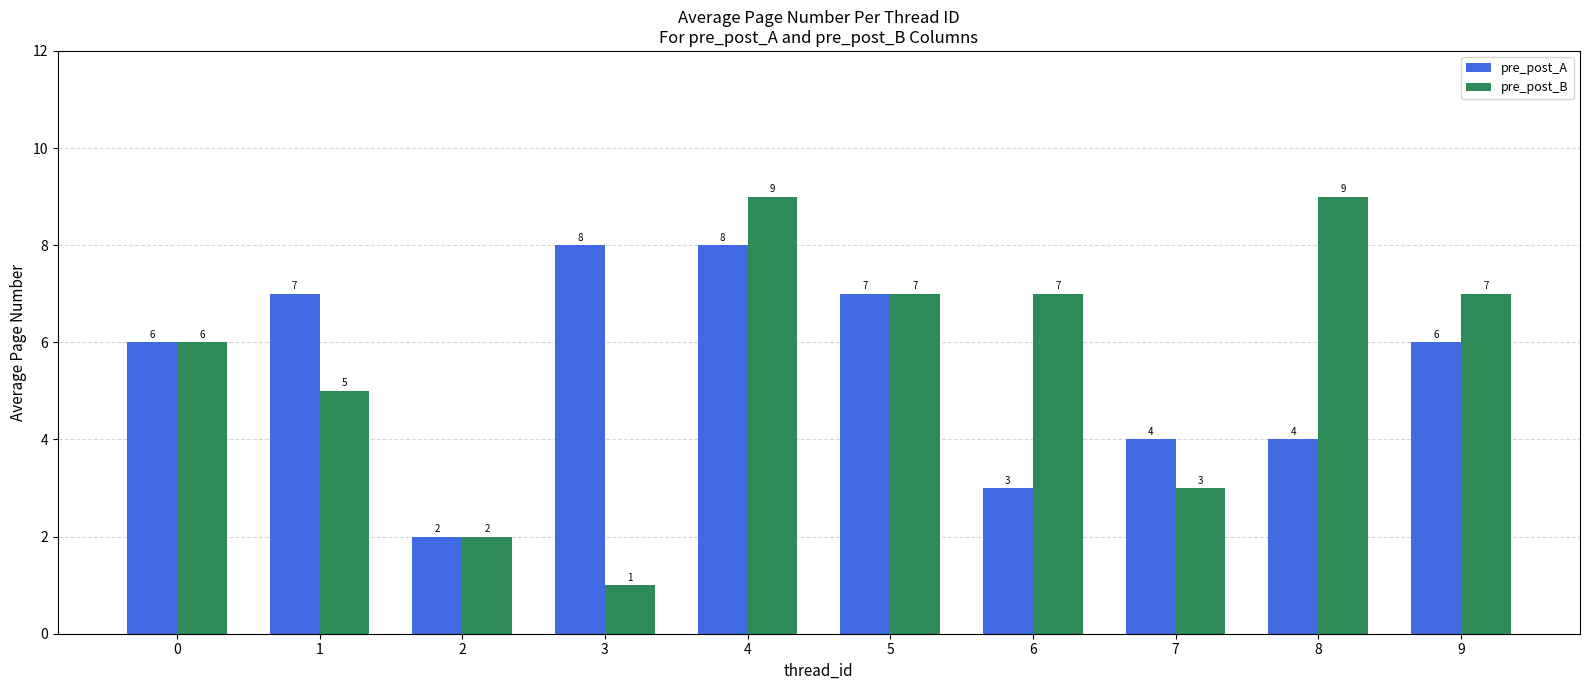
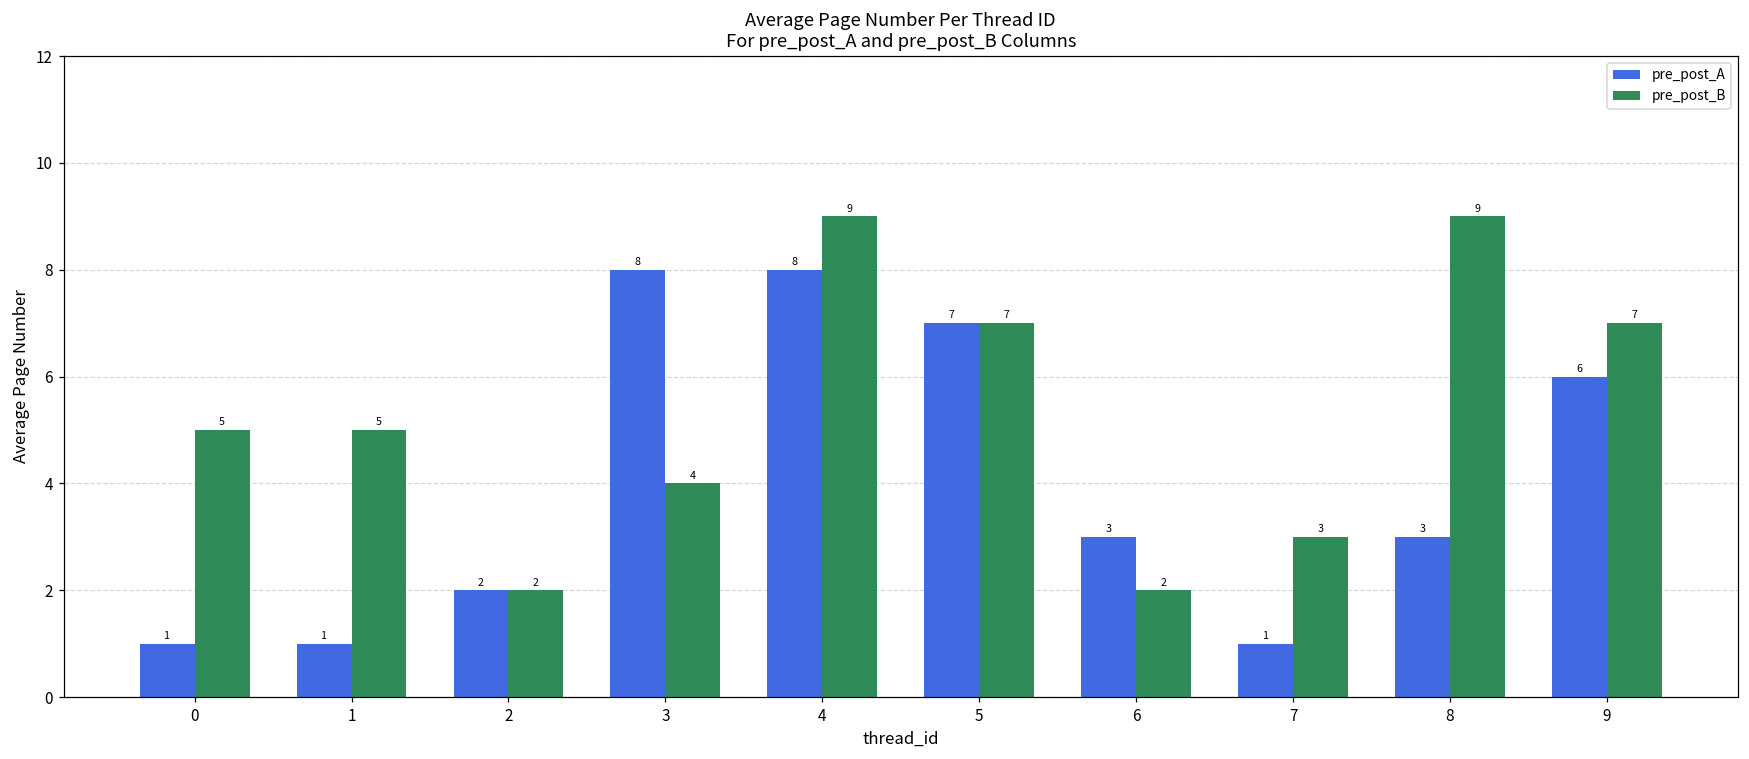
pre_post_A, 0: 6 -> 1
pre_post_B, 0: 6 -> 5
pre_post_A, 1: 7 -> 1
pre_post_B, 3: 1 -> 4
pre_post_B, 6: 7 -> 2
pre_post_A, 7: 4 -> 1
pre_post_A, 8: 4 -> 3
